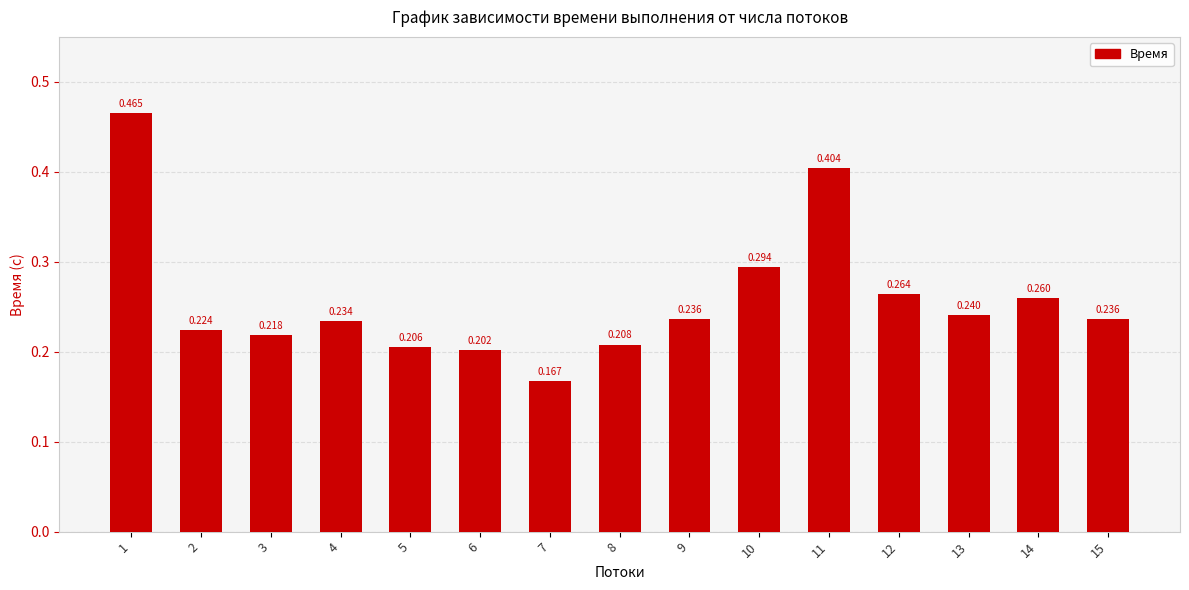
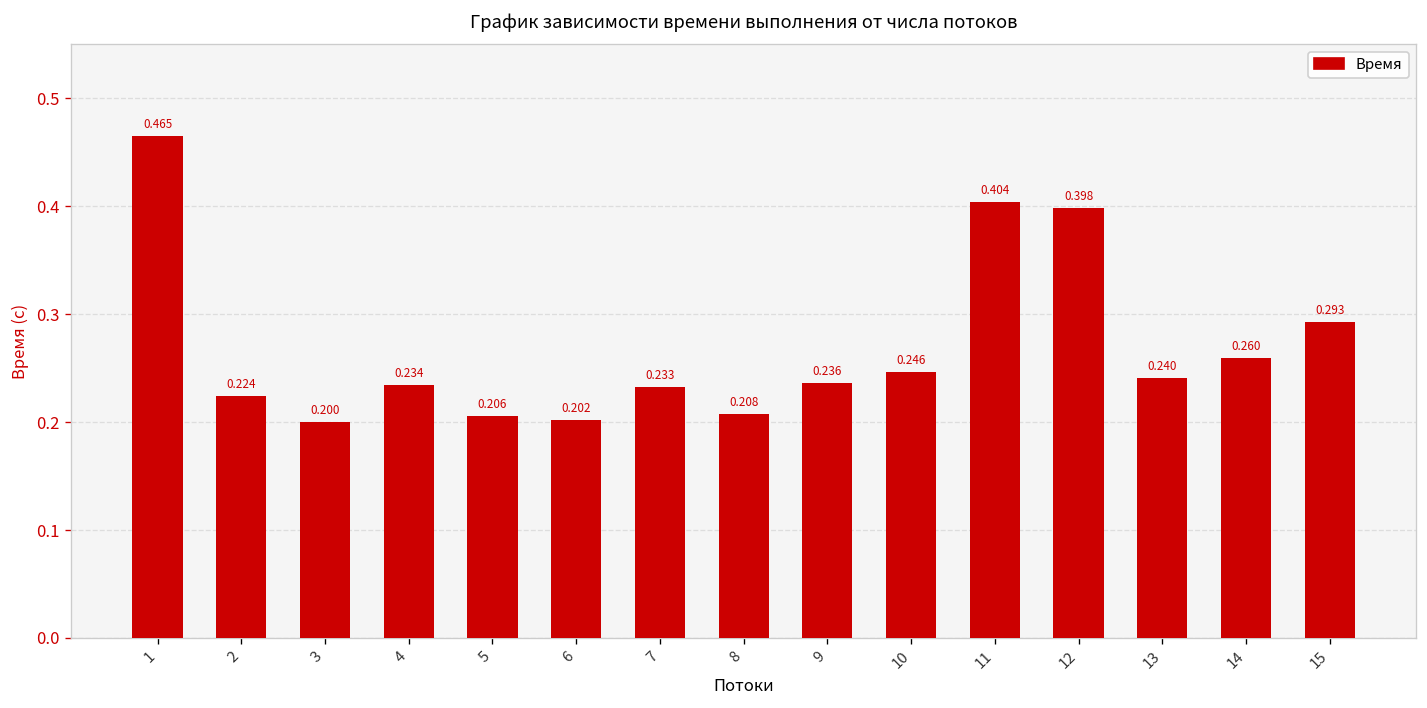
3: 0.218 -> 0.200
7: 0.167 -> 0.233
10: 0.294 -> 0.246
12: 0.264 -> 0.398
15: 0.236 -> 0.293
